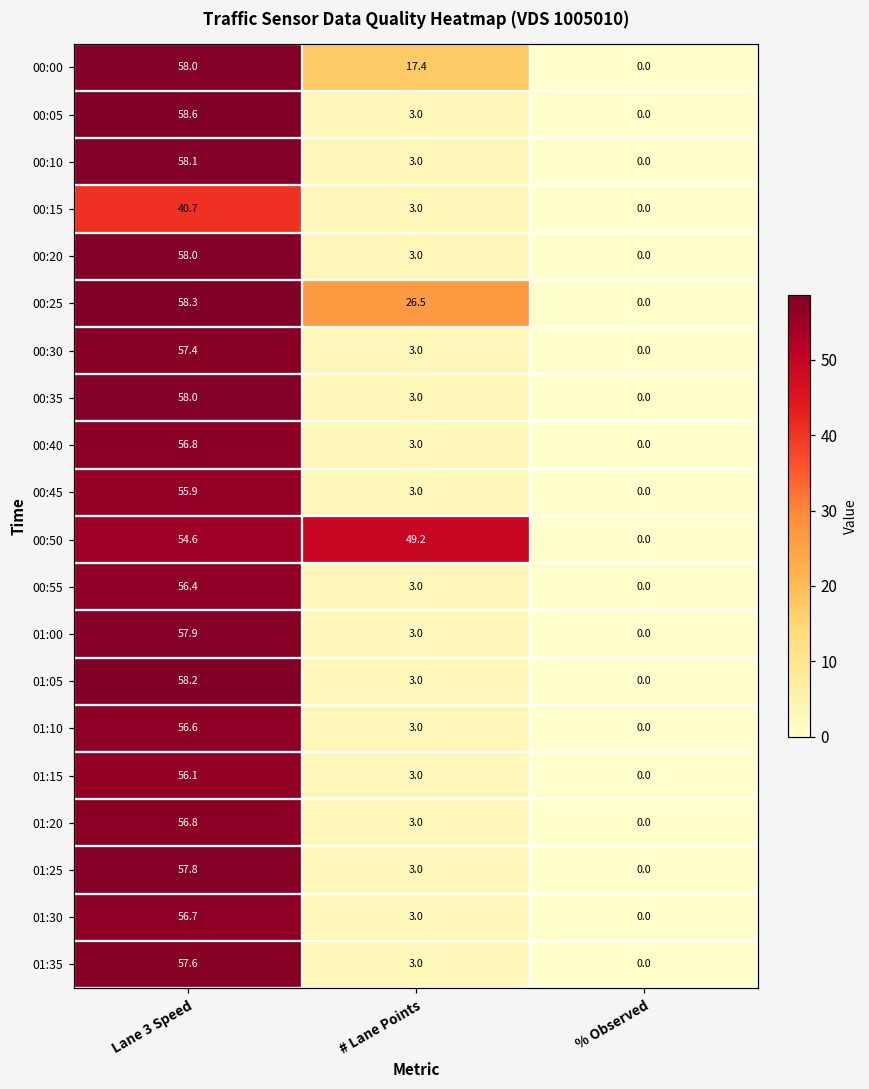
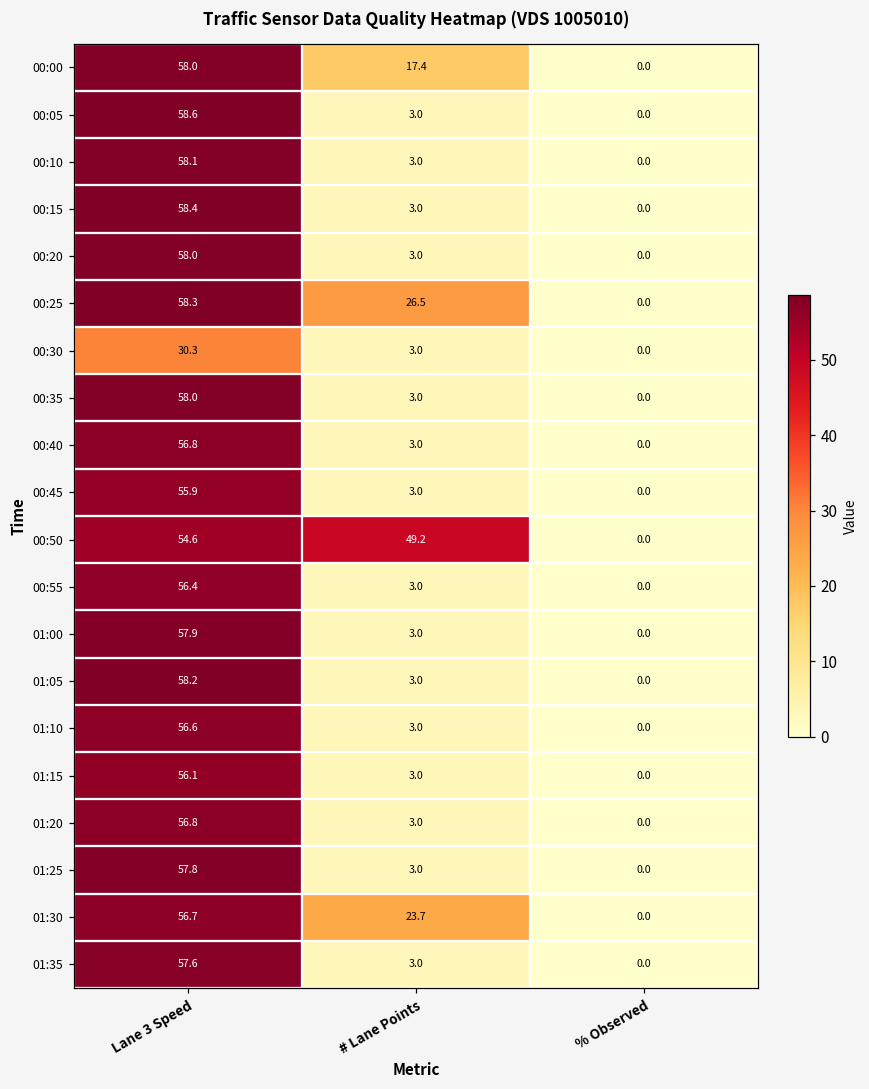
00:15, Lane 3 Speed: 40.7 -> 58.4
00:30, Lane 3 Speed: 57.4 -> 30.3
01:30, # Lane Points: 3.0 -> 23.7
